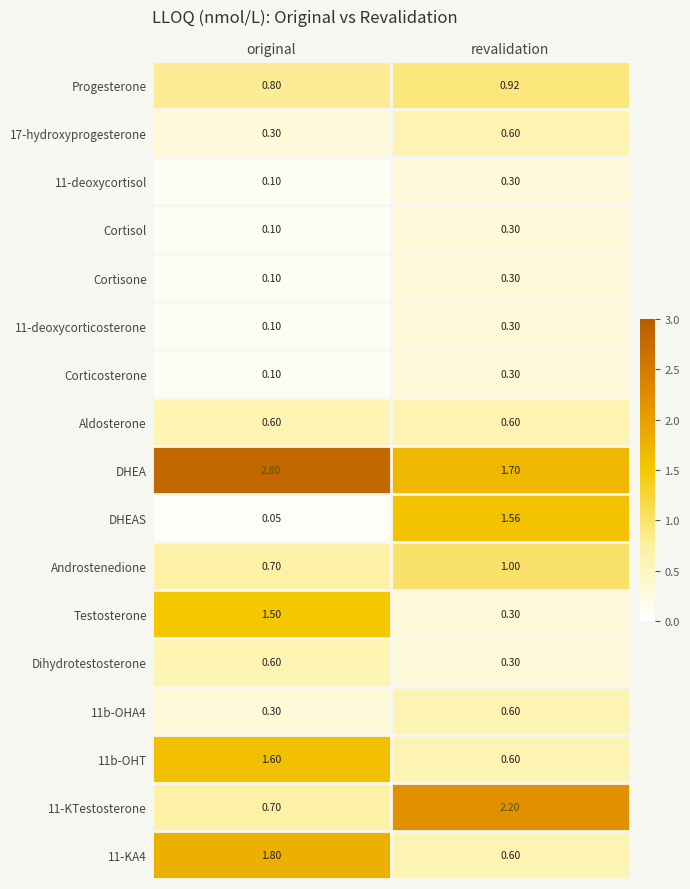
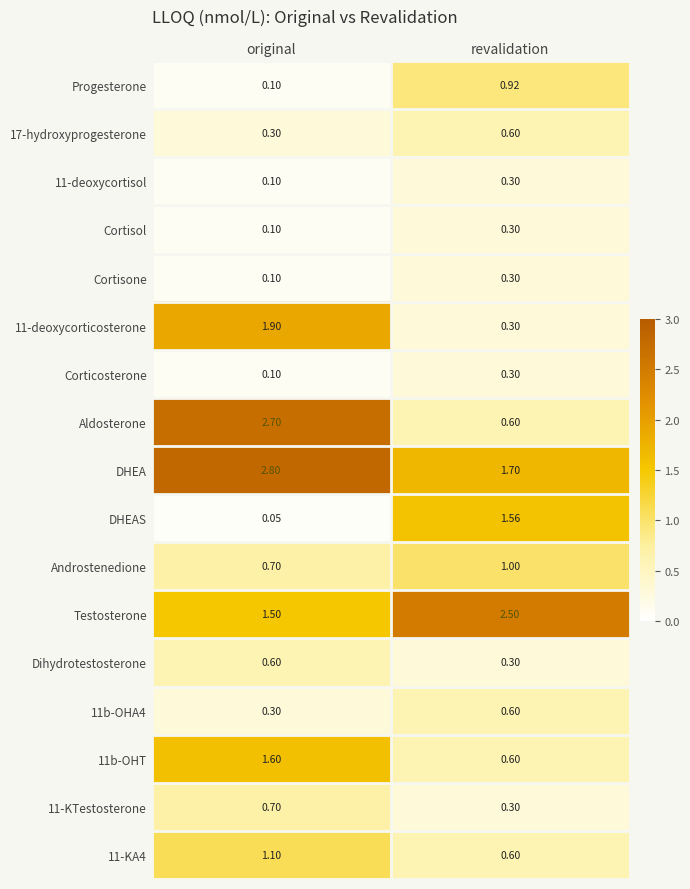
Progesterone, original: 0.80 -> 0.10
11-deoxycorticosterone, original: 0.10 -> 1.90
Aldosterone, original: 0.60 -> 2.70
Testosterone, revalidation: 0.30 -> 2.50
11-KTestosterone, revalidation: 2.20 -> 0.30
11-KA4, original: 1.80 -> 1.10
